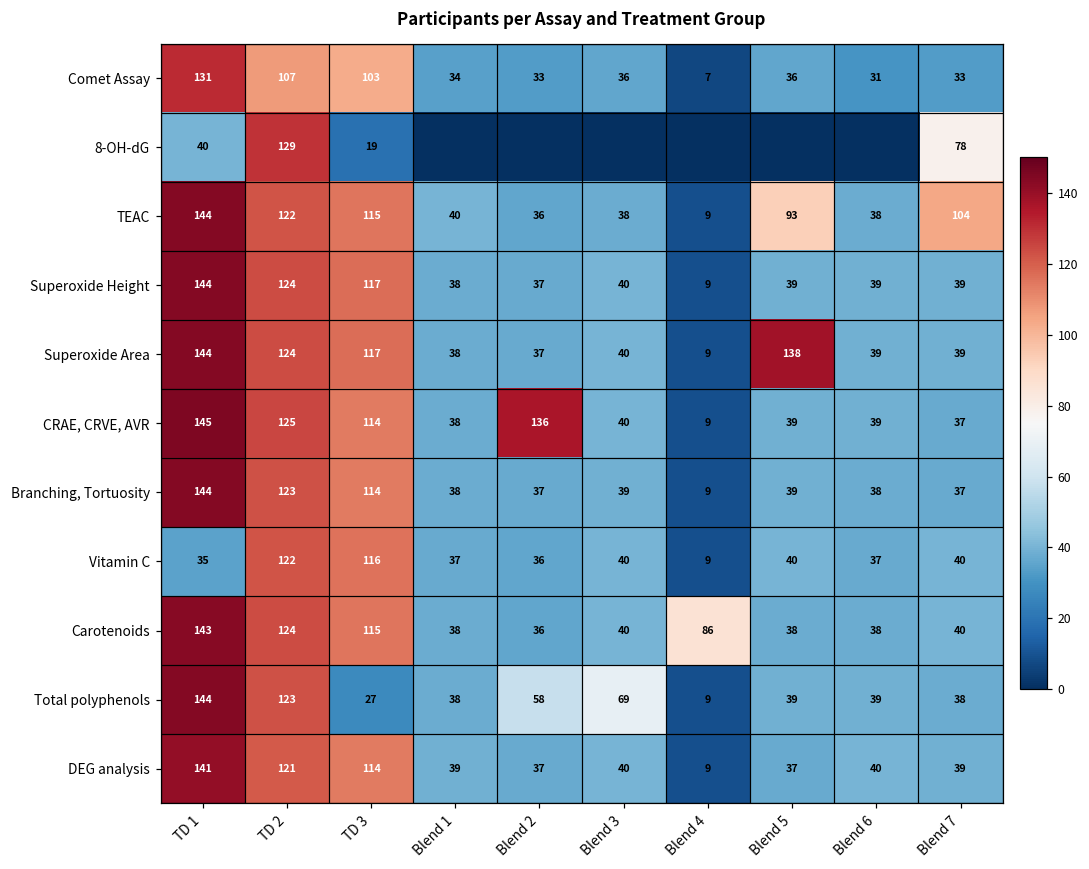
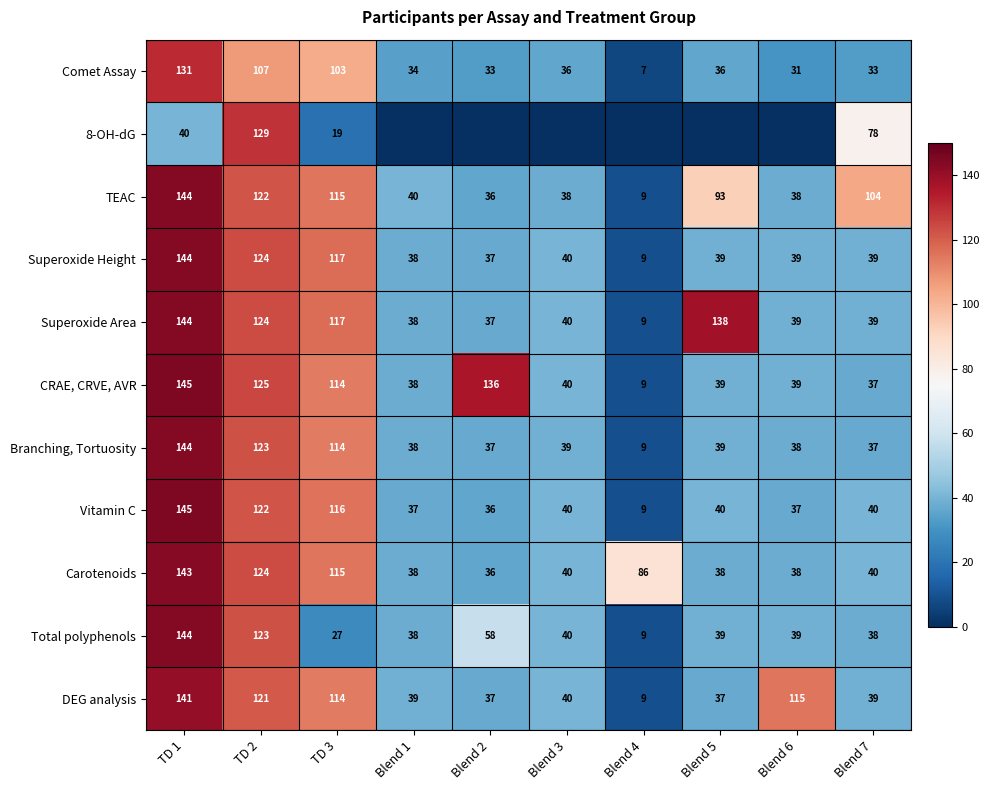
Vitamin C, TD 1: 35 -> 145
Total polyphenols, Blend 3: 69 -> 40
DEG analysis, Blend 6: 40 -> 115
